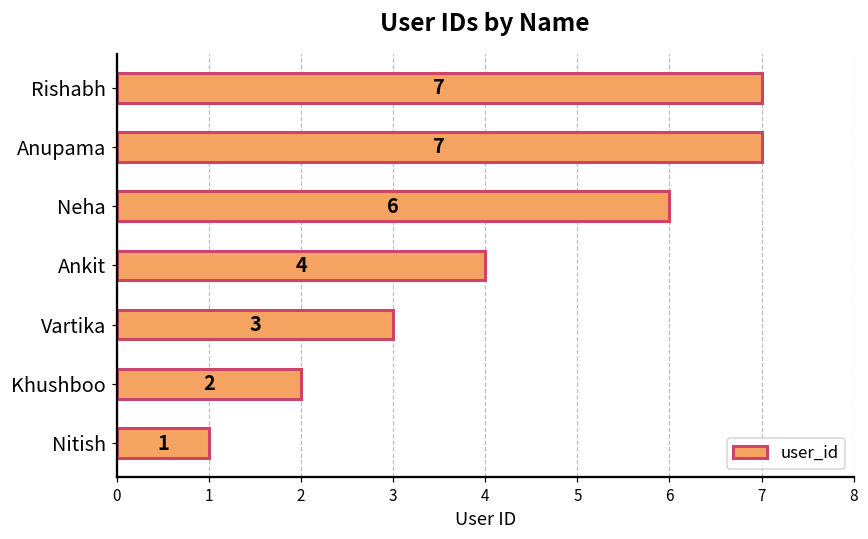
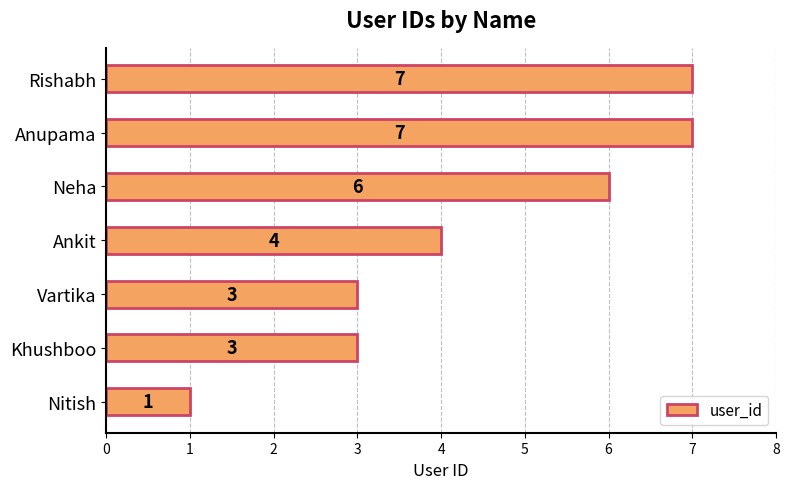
Khushboo: 2 -> 3
